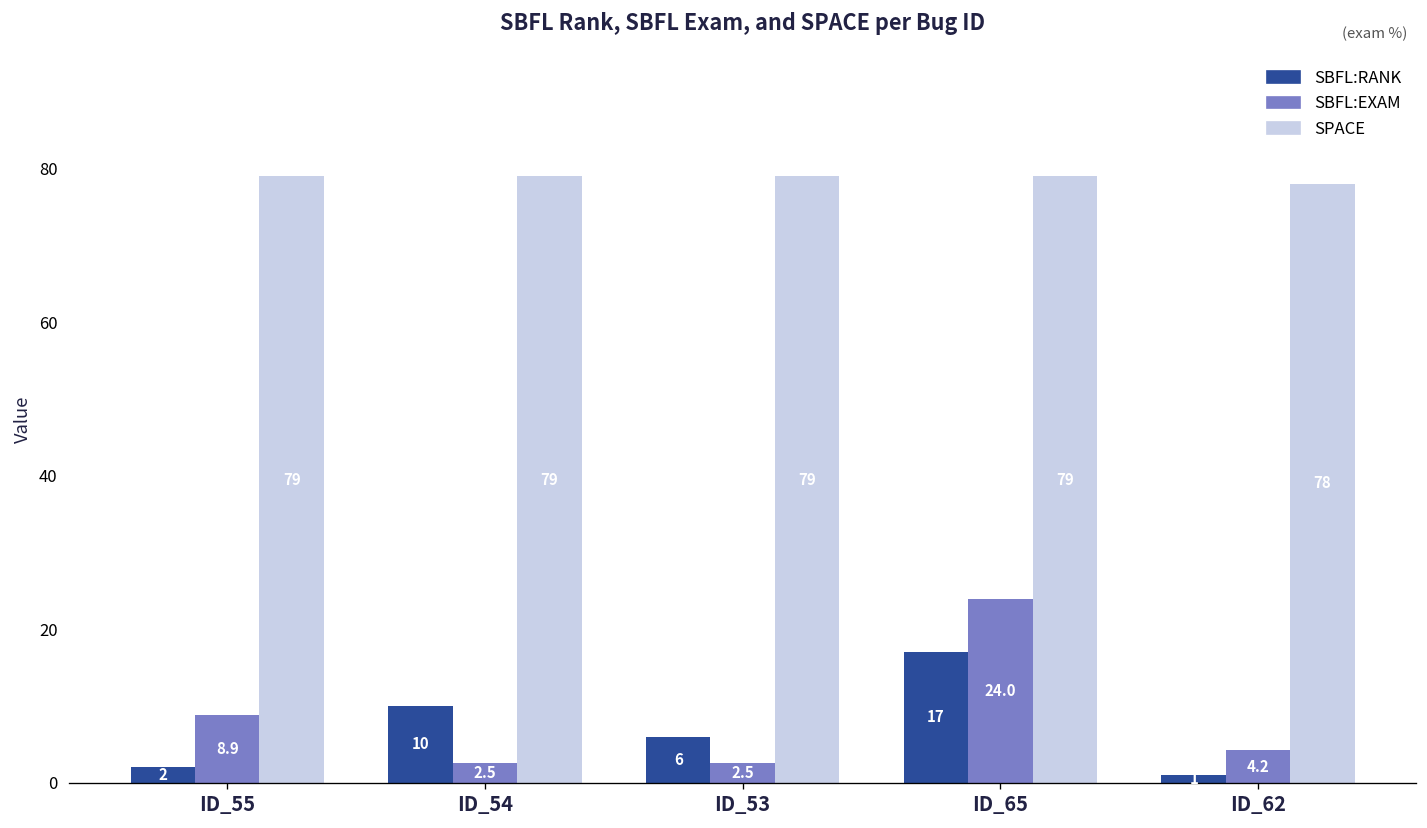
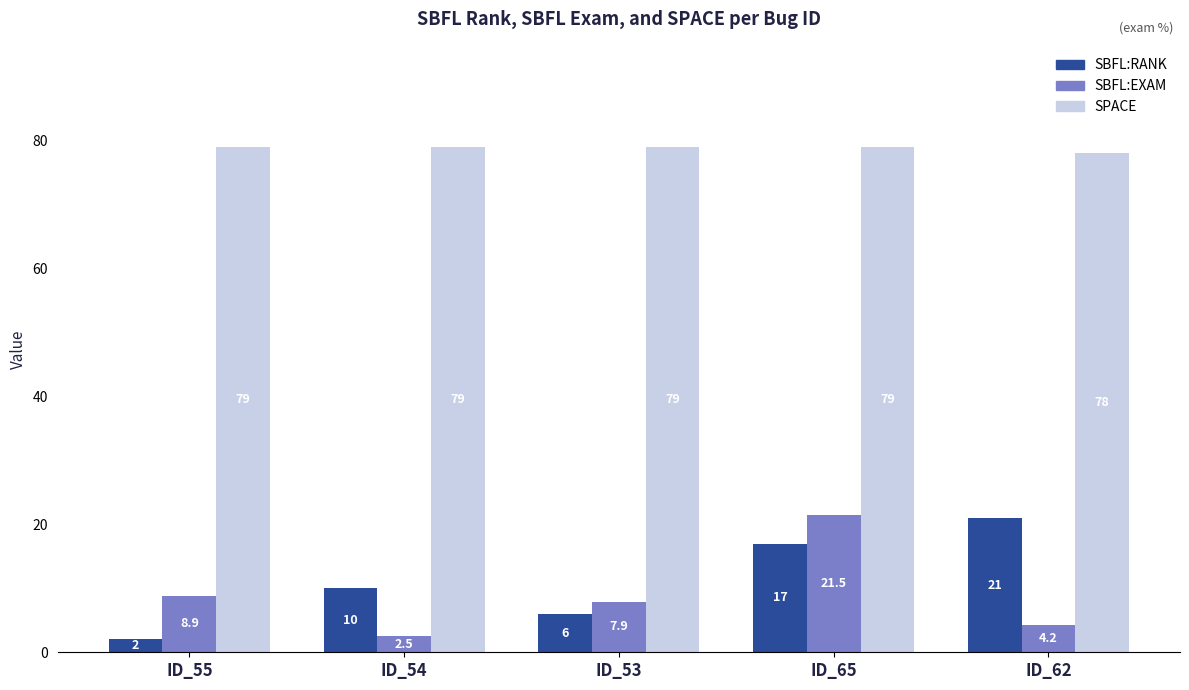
SBFL:EXAM, ID_53: 2.5 -> 7.9
SBFL:EXAM, ID_65: 24.0 -> 21.5
SBFL:RANK, ID_62: 1 -> 21
